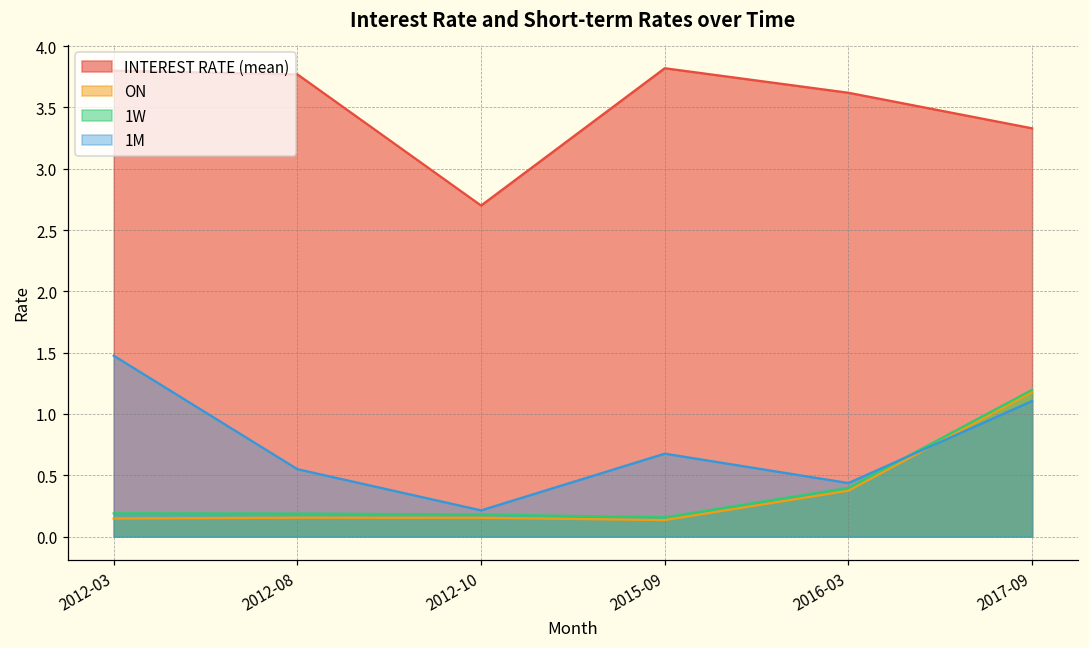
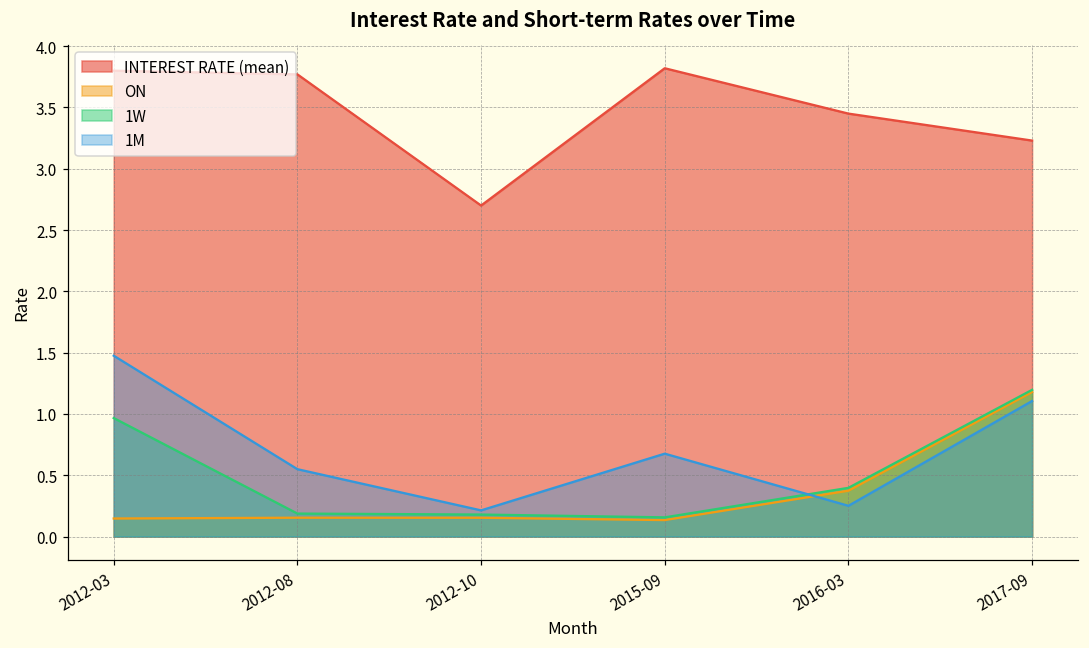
1W, 2012-03: 0.19 -> 0.97
INTEREST RATE (mean), 2016-03: 3.62 -> 3.45
1M, 2016-03: 0.44 -> 0.25
INTEREST RATE (mean), 2017-09: 3.33 -> 3.23
